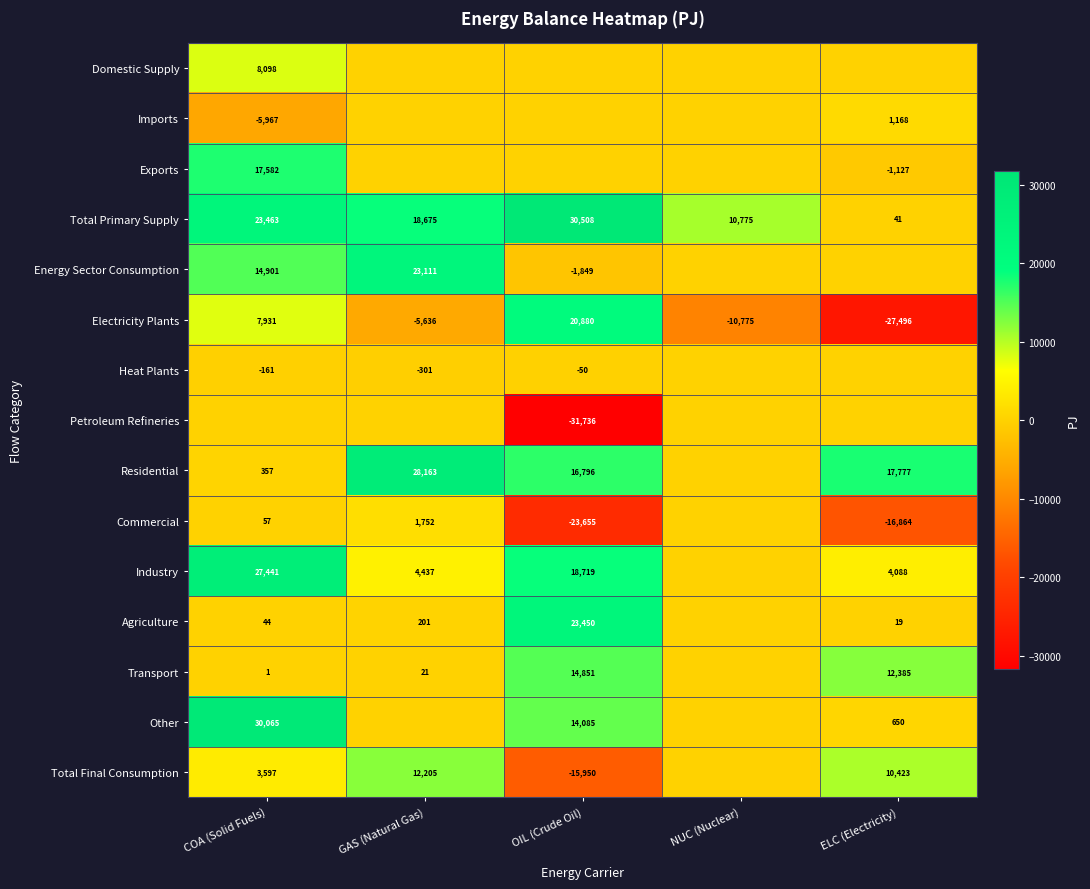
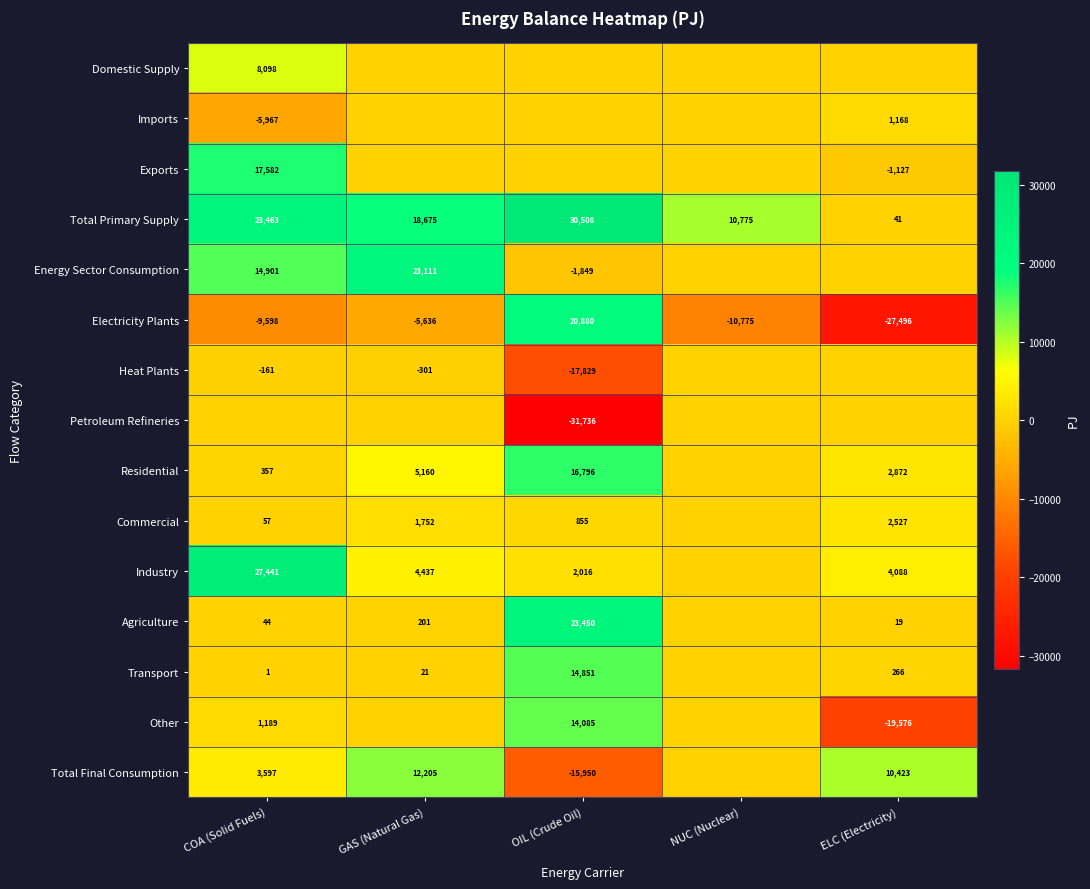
Electricity Plants, COA (Solid Fuels): 7,931 -> -9,598
Heat Plants, OIL (Crude Oil): -50 -> -17,829
Residential, GAS (Natural Gas): 28,163 -> 5,160
Residential, ELC (Electricity): 17,777 -> 2,872
Commercial, OIL (Crude Oil): -23,655 -> 855
Commercial, ELC (Electricity): -16,864 -> 2,527
Industry, OIL (Crude Oil): 18,719 -> 2,016
Transport, ELC (Electricity): 12,385 -> 266
Other, COA (Solid Fuels): 30,065 -> 1,189
Other, ELC (Electricity): 650 -> -19,576
